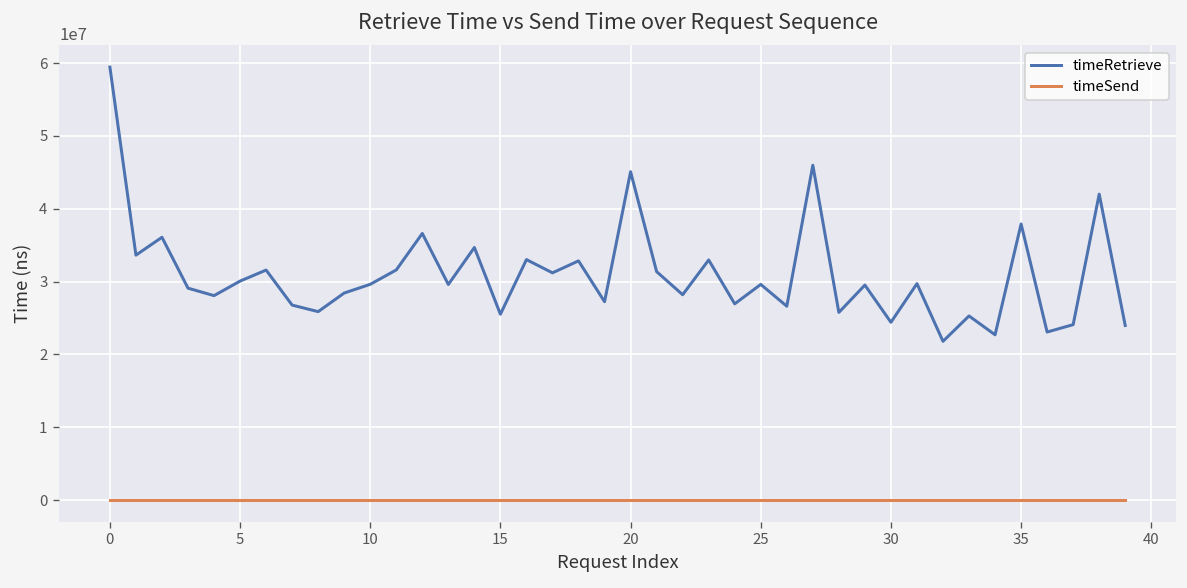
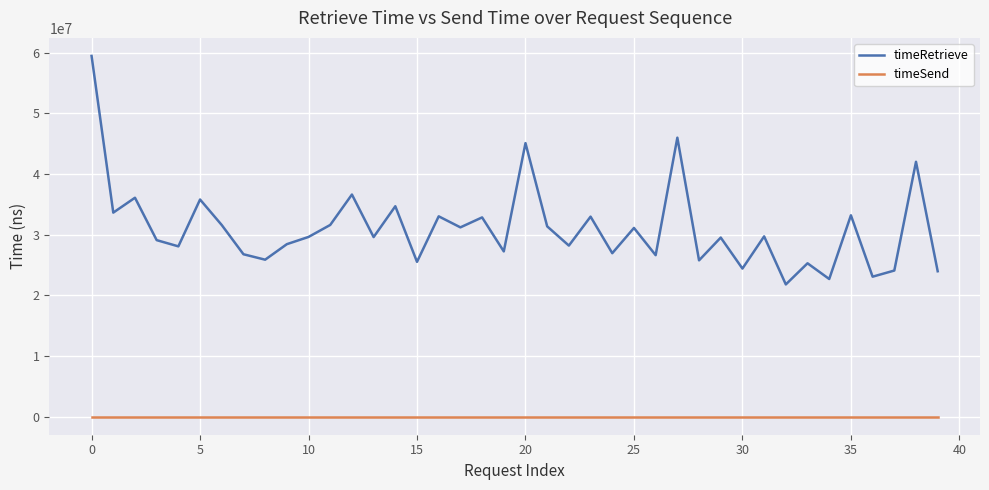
timeRetrieve, 5: 30000000 -> 36000000
timeRetrieve, 25: 30000000 -> 31000000
timeRetrieve, 35: 38000000 -> 33000000
